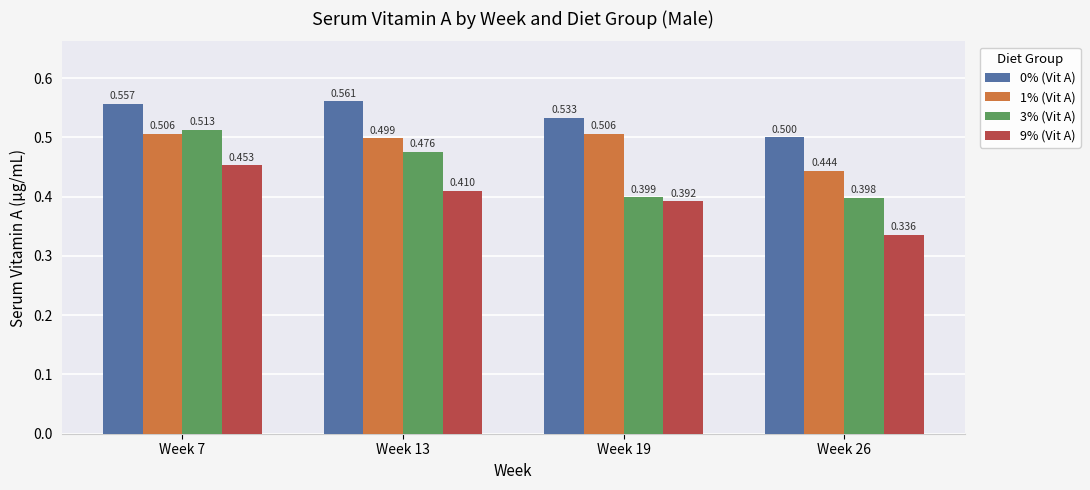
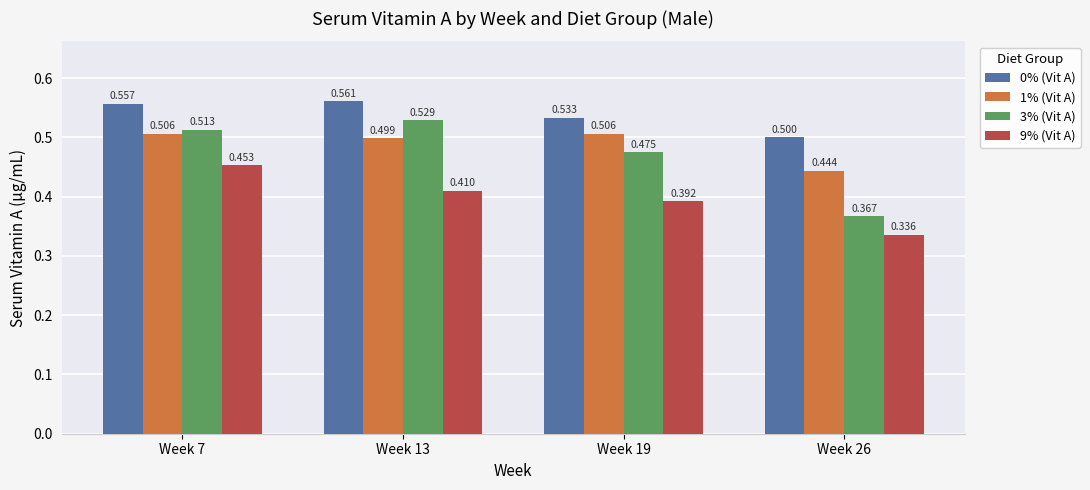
3% (Vit A), Week 13: 0.476 -> 0.529
3% (Vit A), Week 19: 0.399 -> 0.475
3% (Vit A), Week 26: 0.398 -> 0.367
